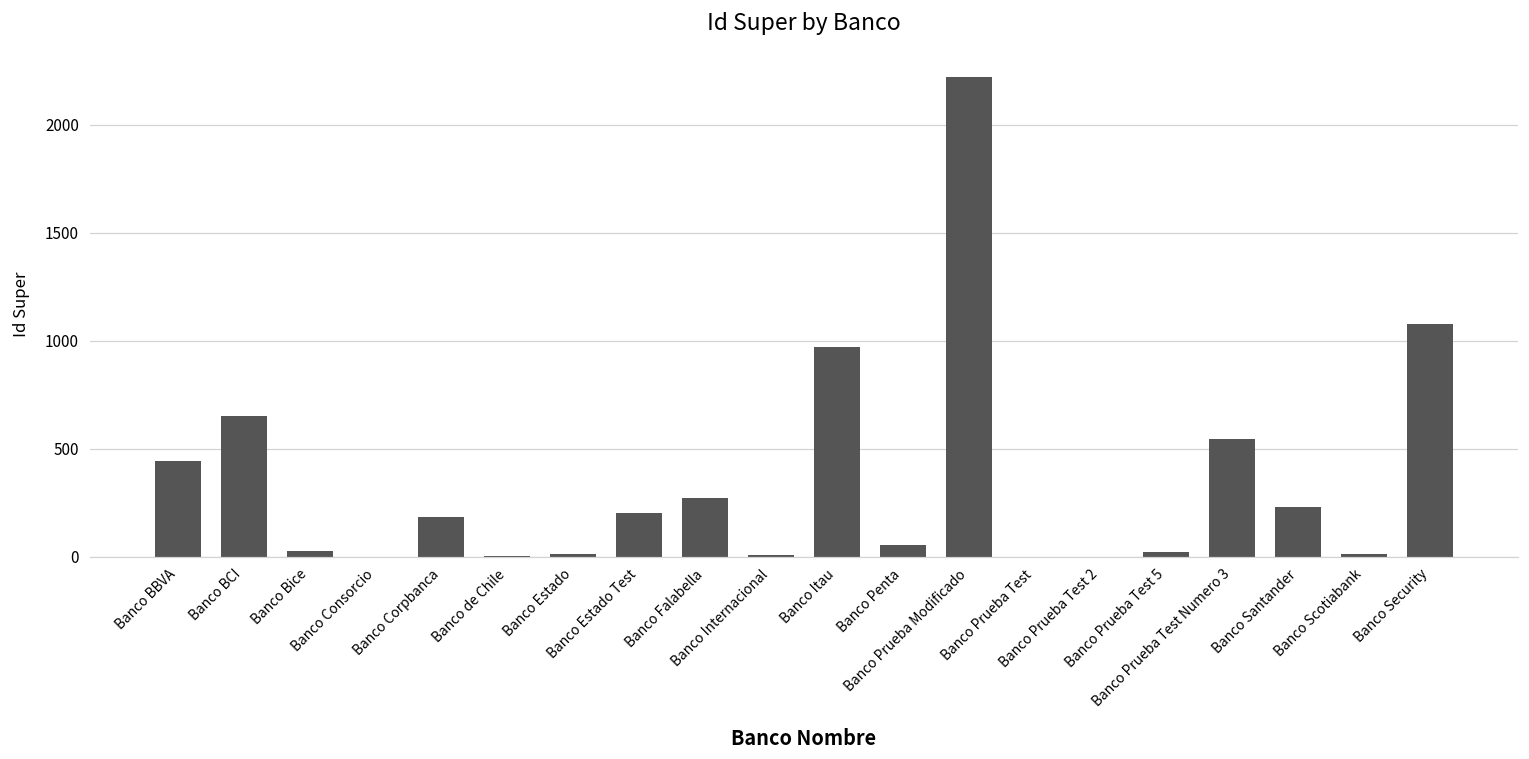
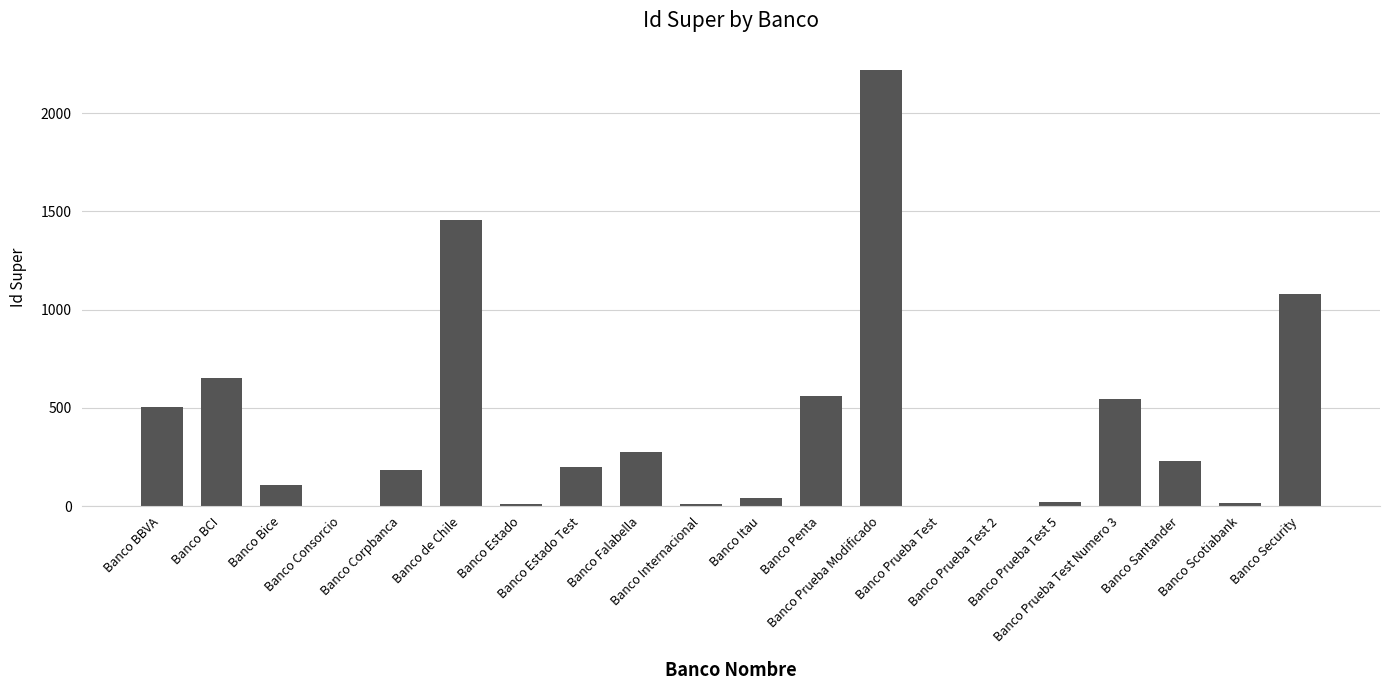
Banco BBVA: 450 -> 500
Banco Bice: 30 -> 110
Banco de Chile: 0 -> 1460
Banco Itau: 970 -> 40
Banco Penta: 60 -> 560
